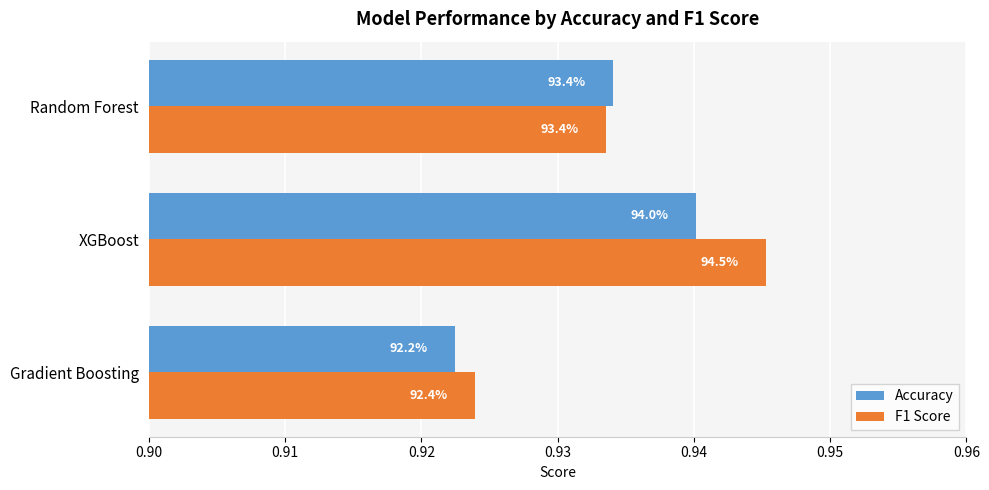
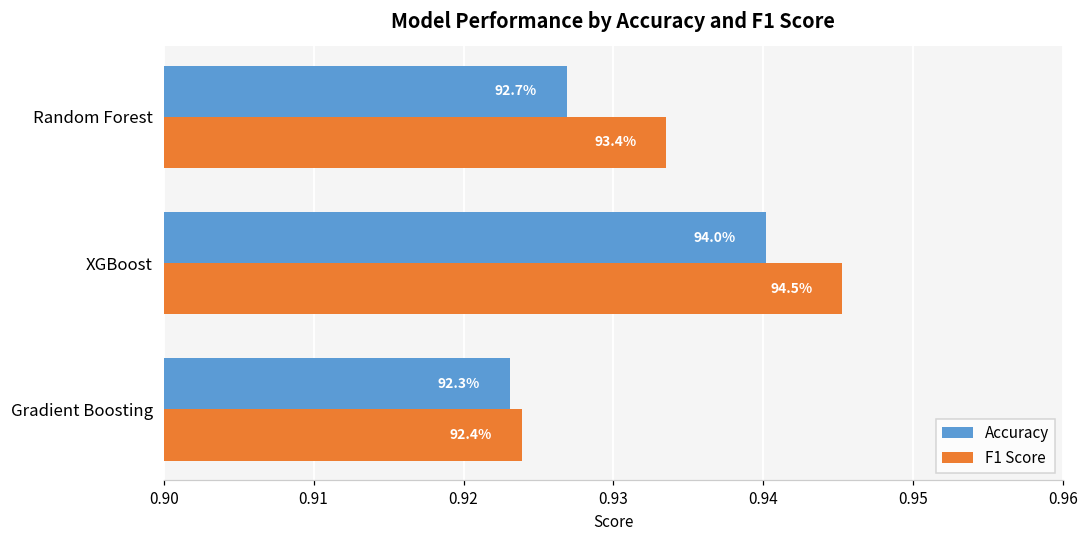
Accuracy, Random Forest: 93.4% -> 92.7%
Accuracy, Gradient Boosting: 92.2% -> 92.3%
